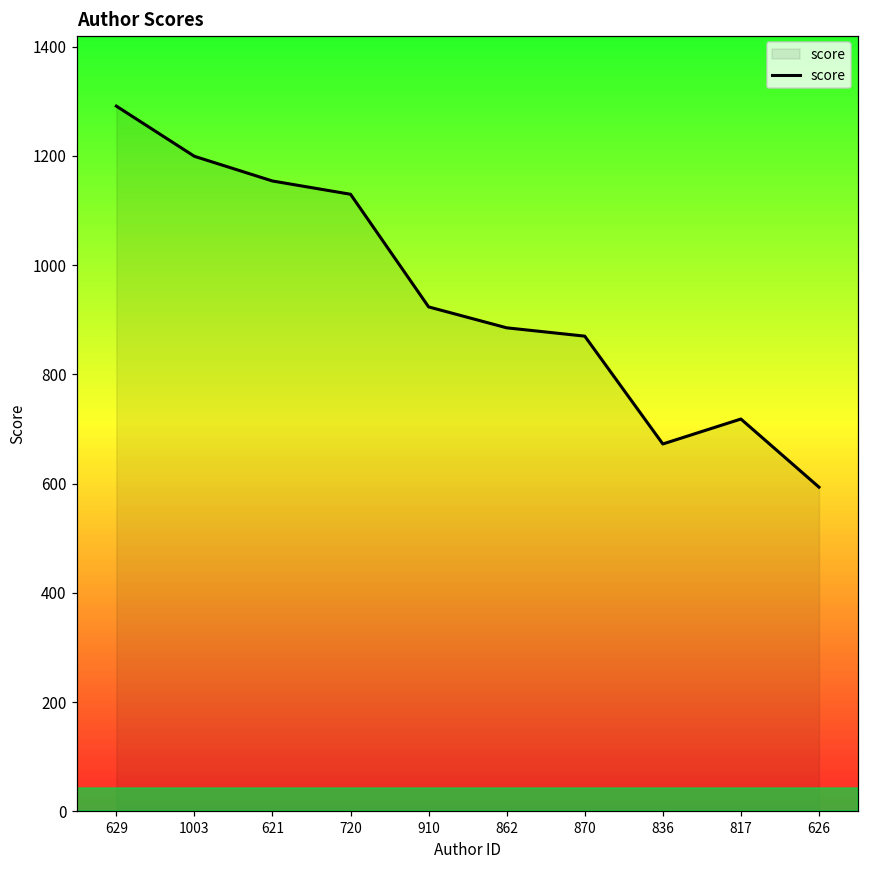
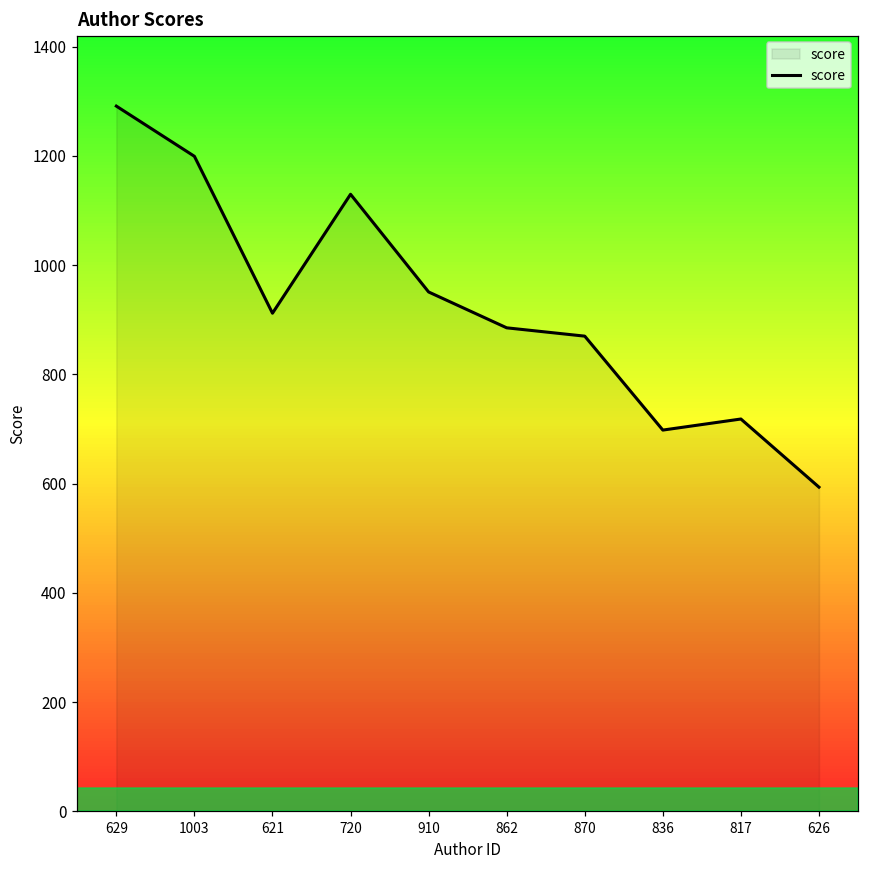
621: 1150 -> 910
910: 920 -> 950
836: 670 -> 700
